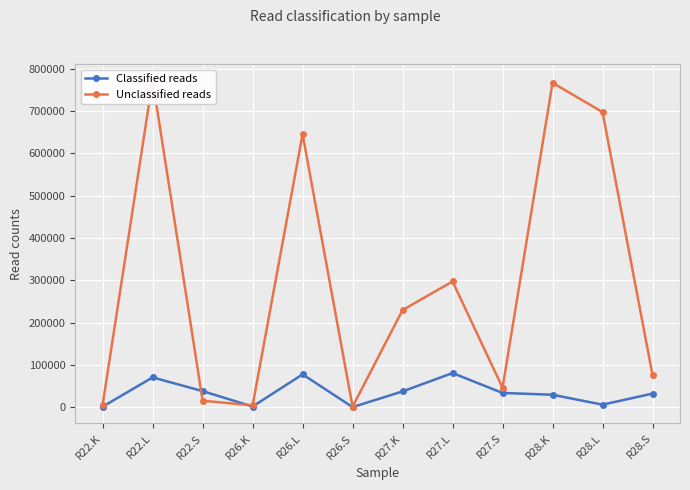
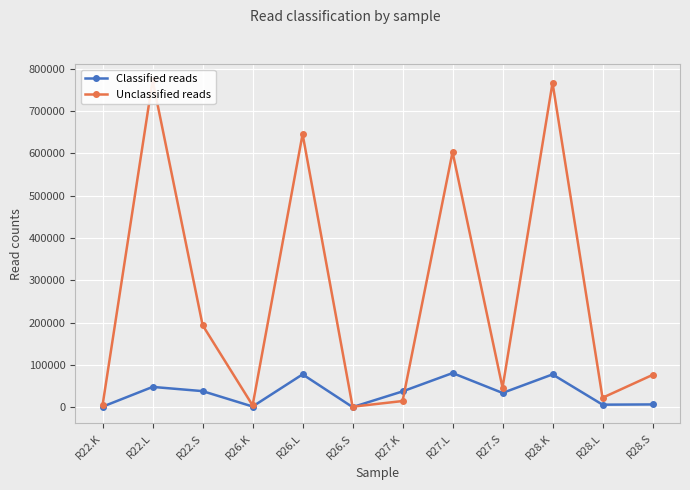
Classified reads, R22.L: 70000 -> 50000
Unclassified reads, R22.S: 20000 -> 190000
Unclassified reads, R27.K: 230000 -> 10000
Unclassified reads, R27.L: 300000 -> 600000
Classified reads, R28.K: 30000 -> 80000
Unclassified reads, R28.L: 700000 -> 20000
Classified reads, R28.S: 30000 -> 10000
